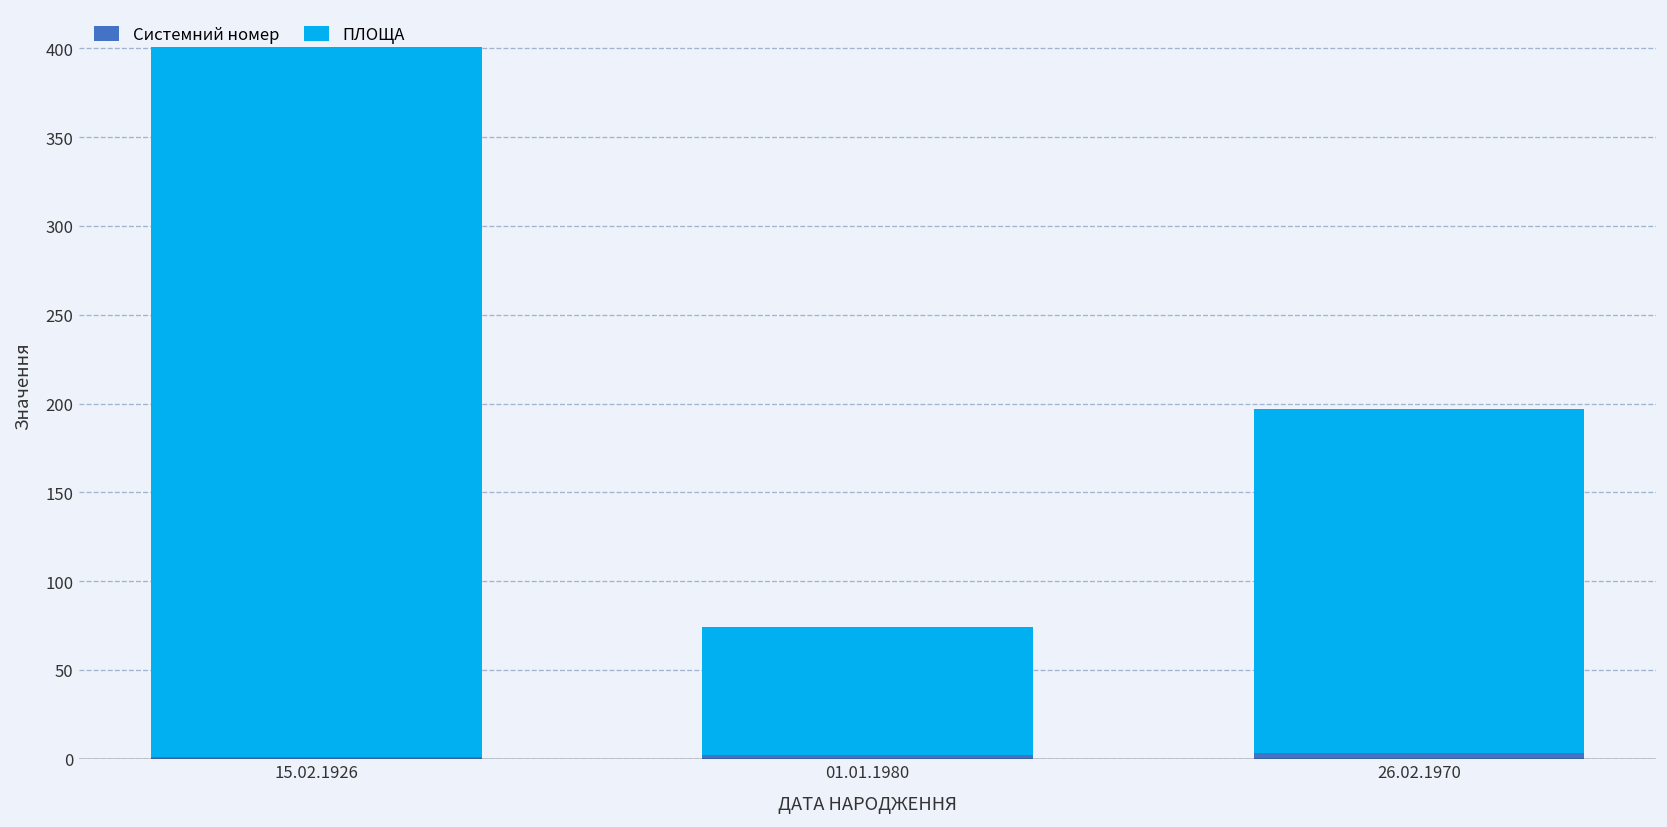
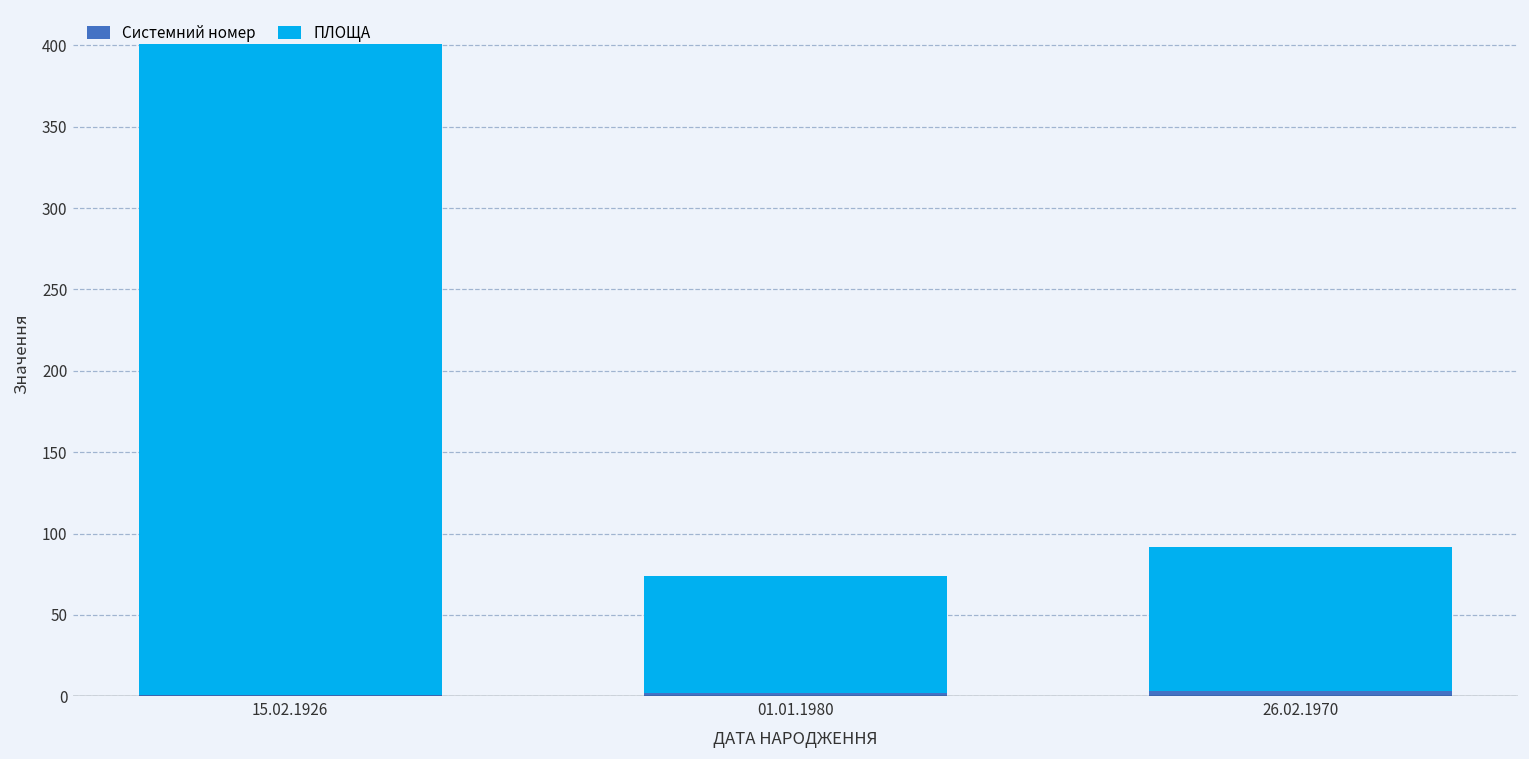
ПЛОЩА, 26.02.1970: 194 -> 89
